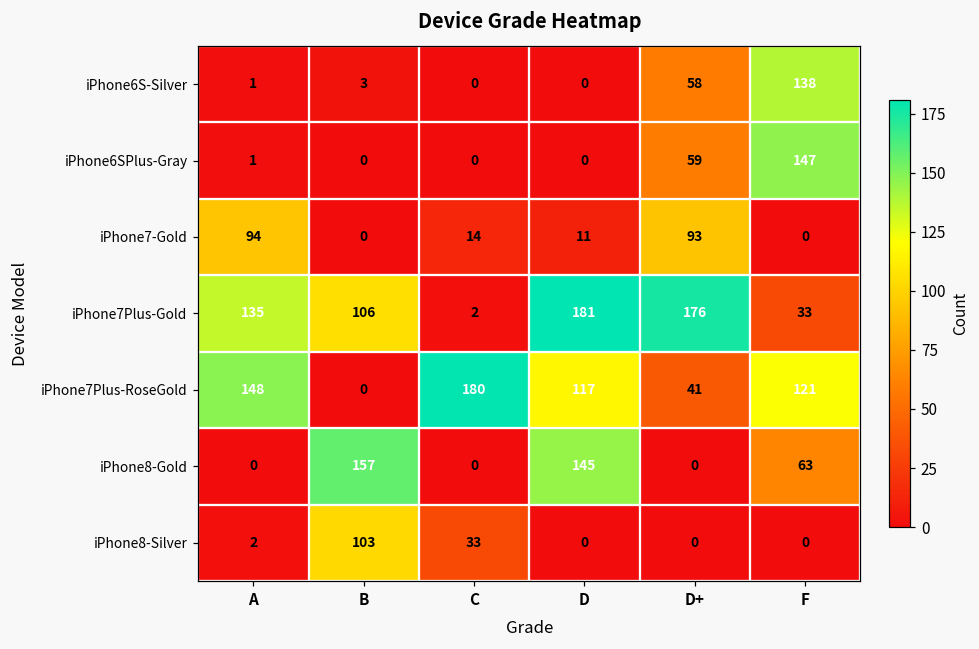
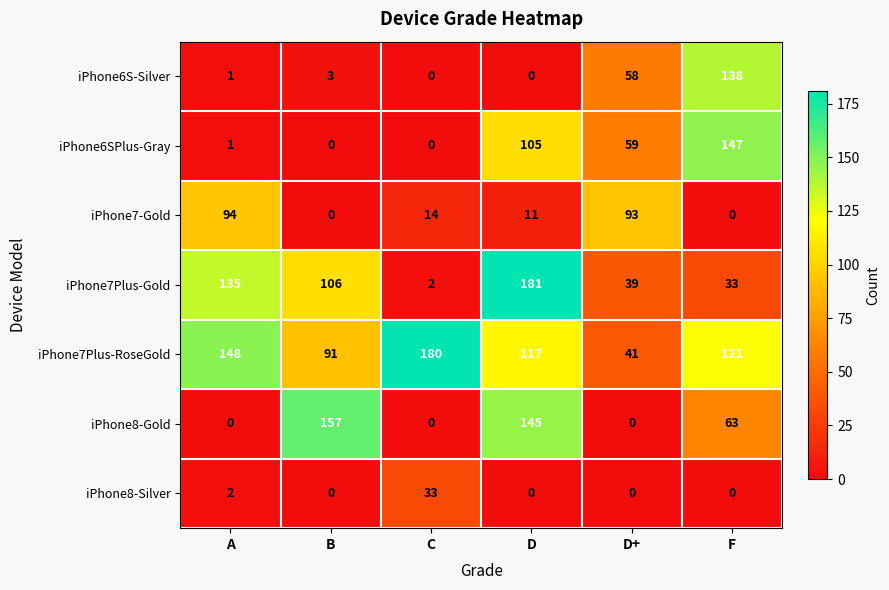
iPhone6SPlus-Gray, D: 0 -> 105
iPhone7Plus-Gold, D+: 176 -> 39
iPhone7Plus-RoseGold, B: 0 -> 91
iPhone8-Silver, B: 103 -> 0
